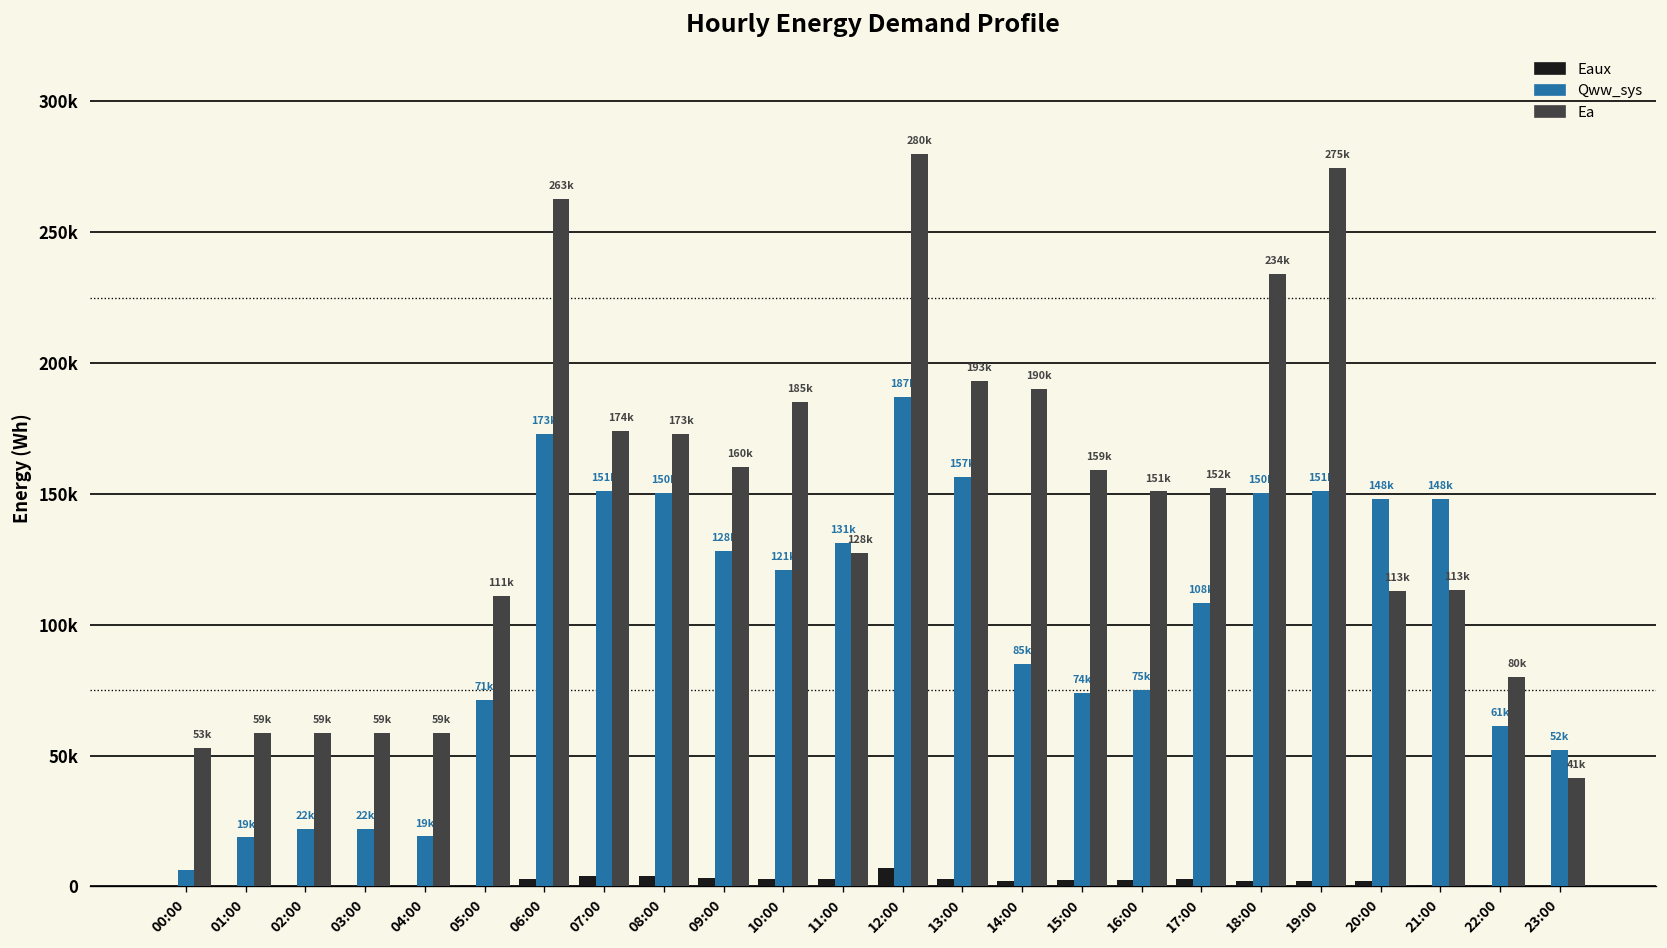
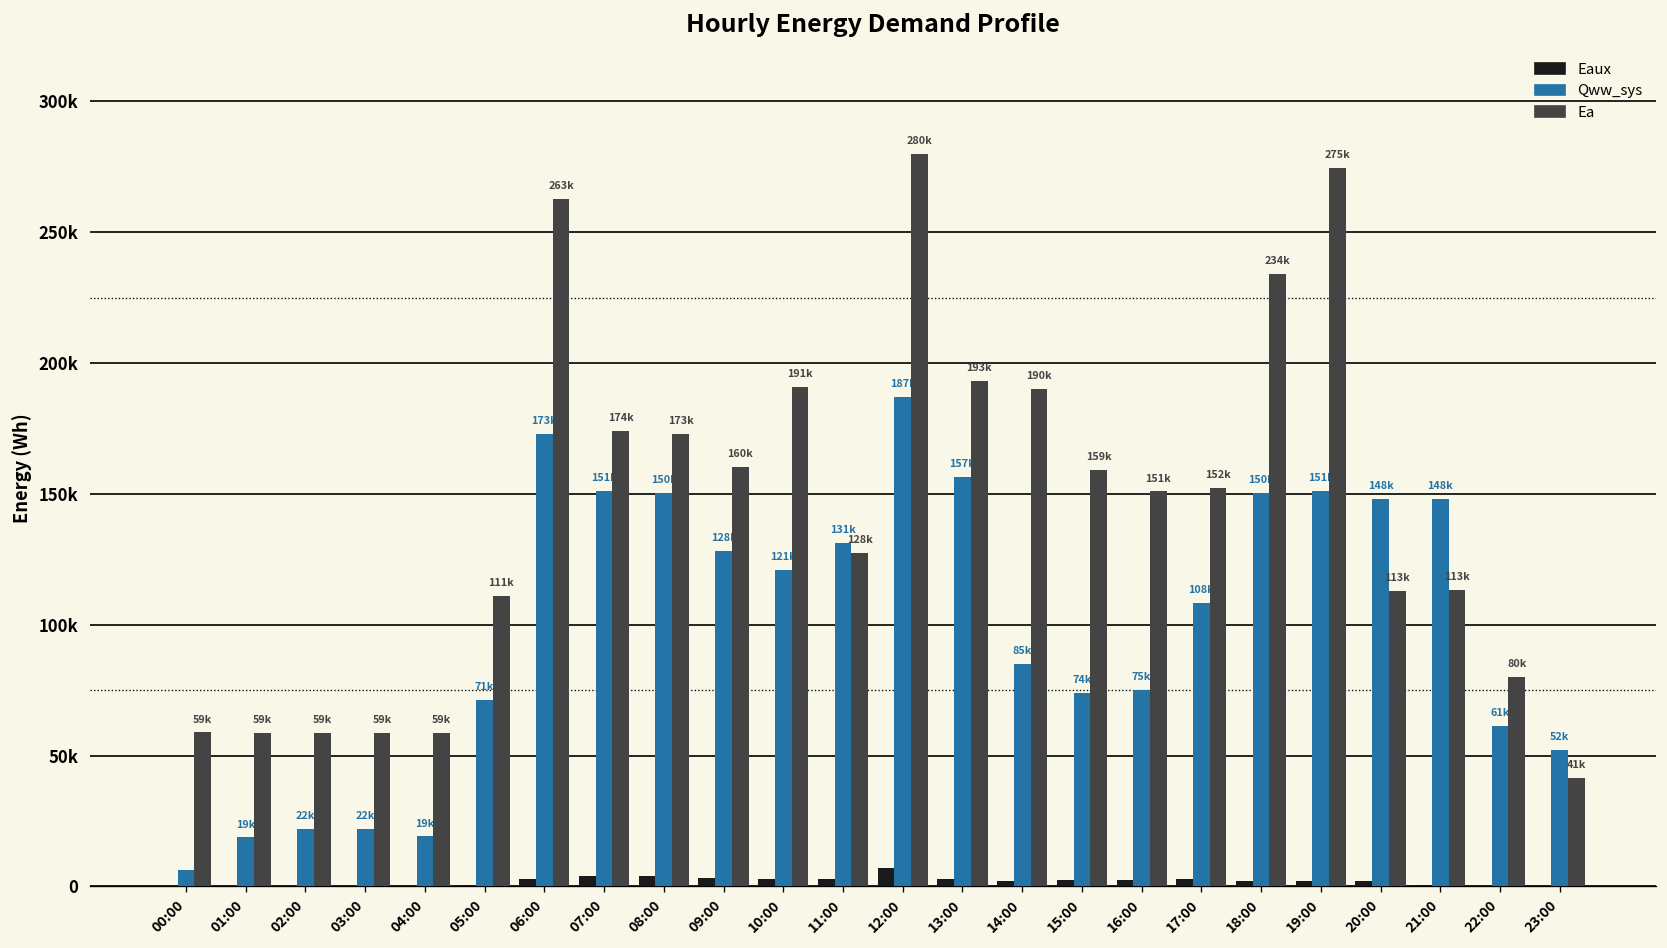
Ea, 00:00: 53k -> 59k
Ea, 10:00: 185k -> 191k
